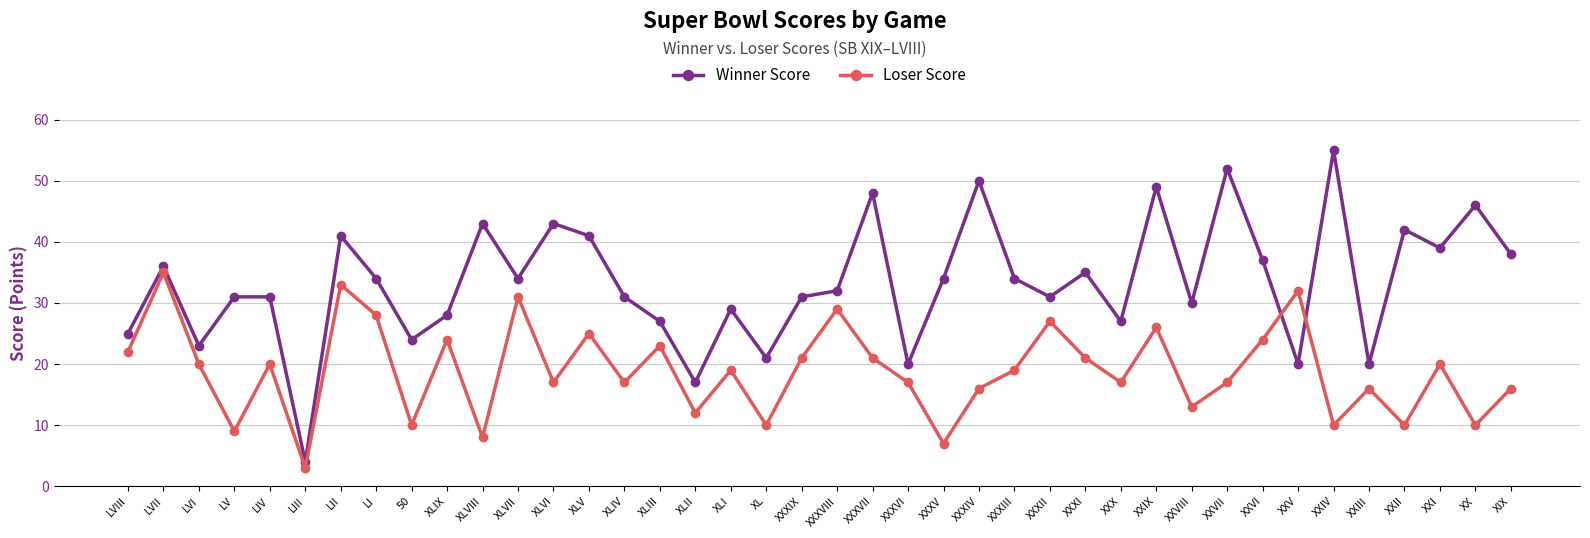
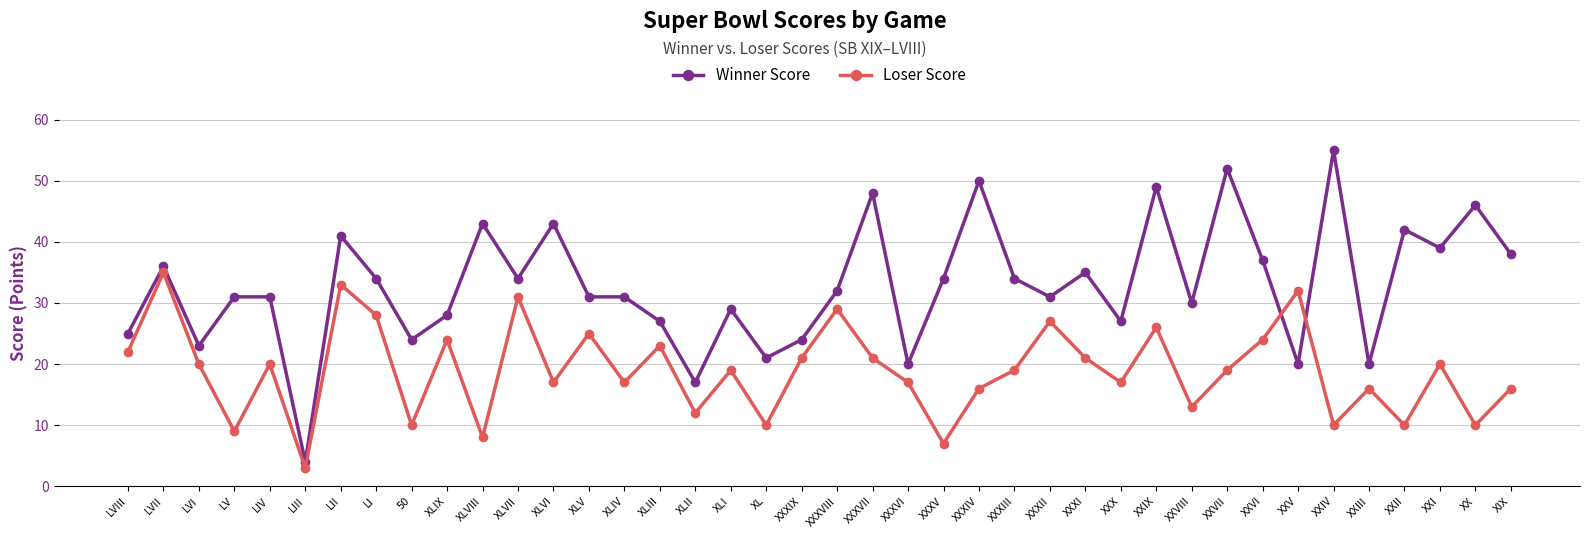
Winner Score, XLV: 41 -> 31
Winner Score, XXXIX: 31 -> 24
Loser Score, XXVII: 17 -> 19
